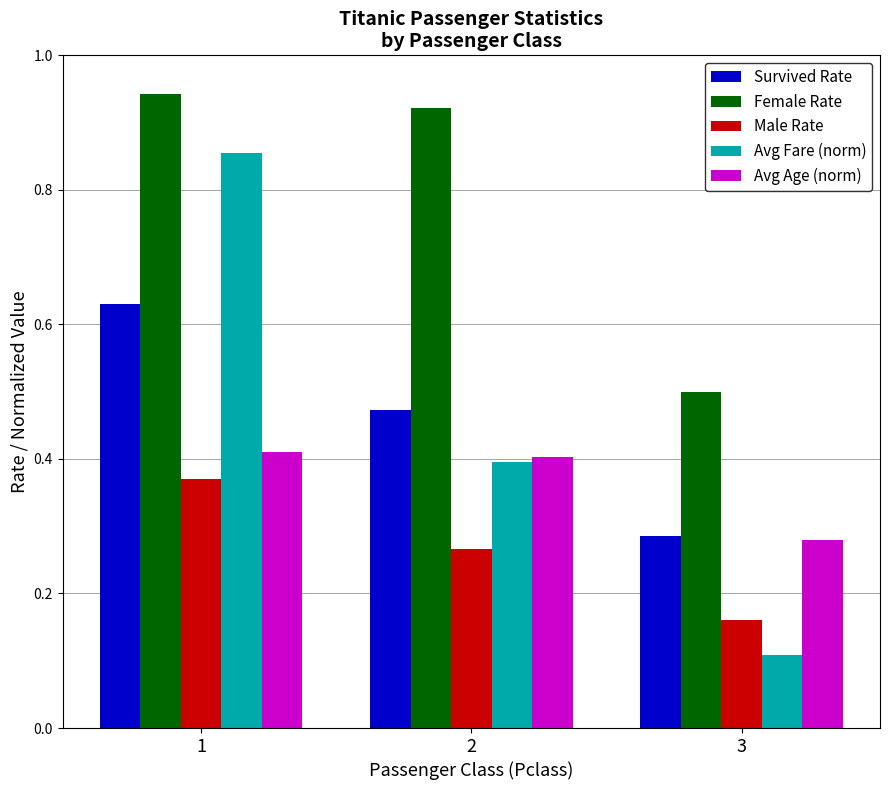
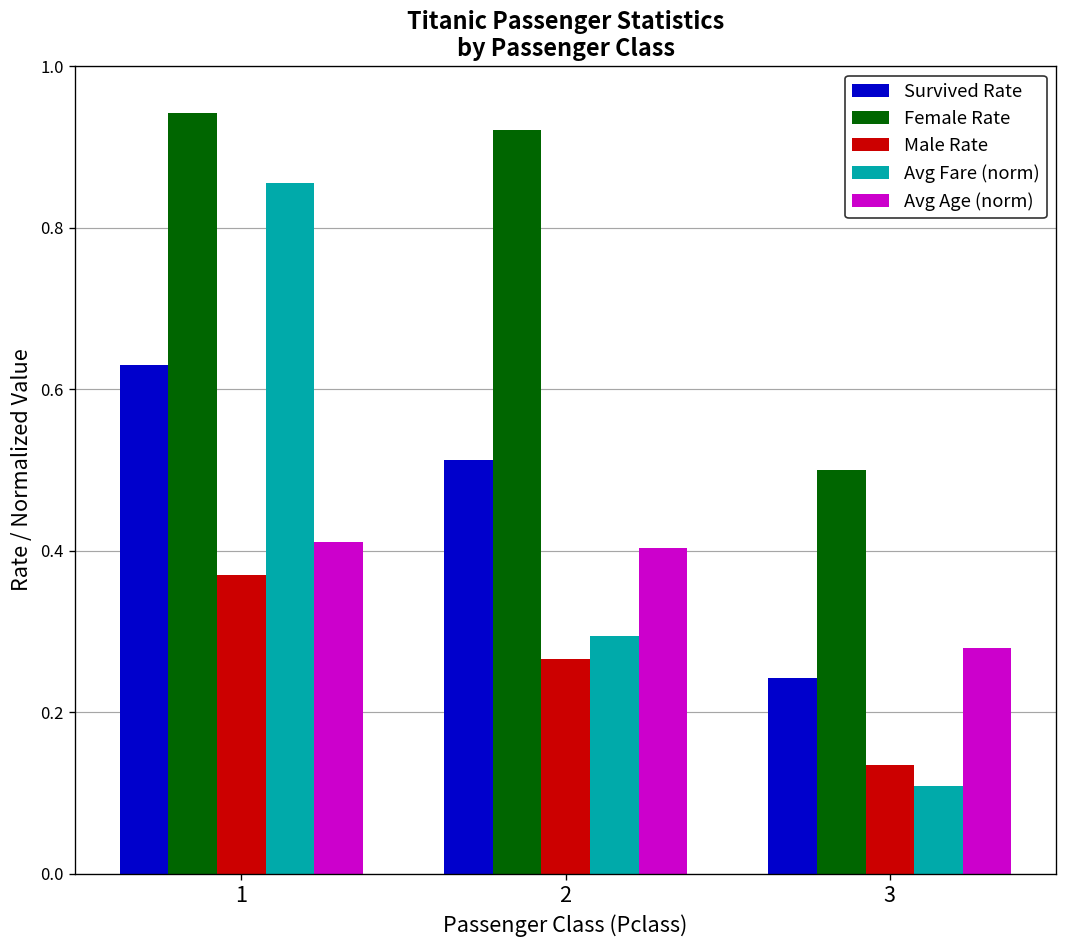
Survived Rate, 2: 0.47 -> 0.51
Avg Fare (norm), 2: 0.40 -> 0.29
Survived Rate, 3: 0.29 -> 0.24
Male Rate, 3: 0.16 -> 0.14
